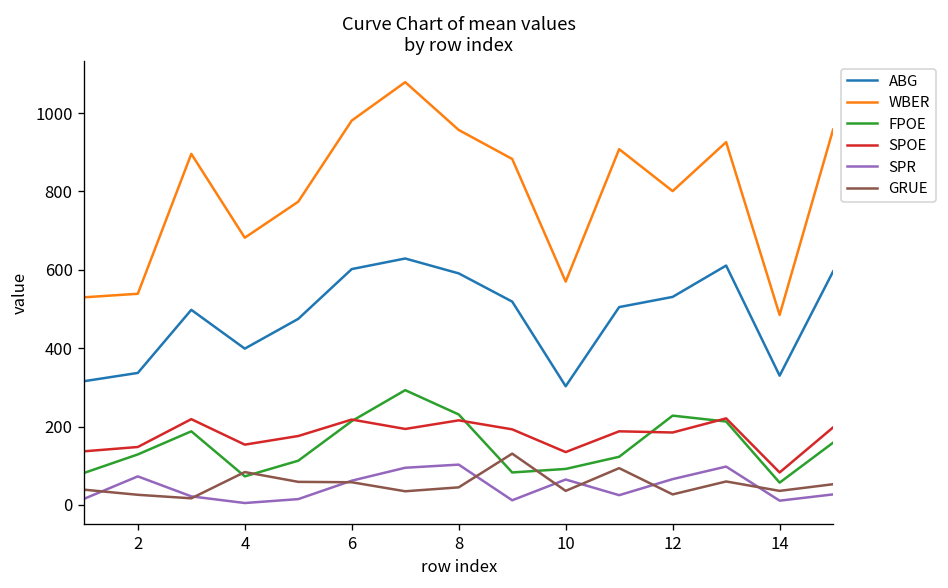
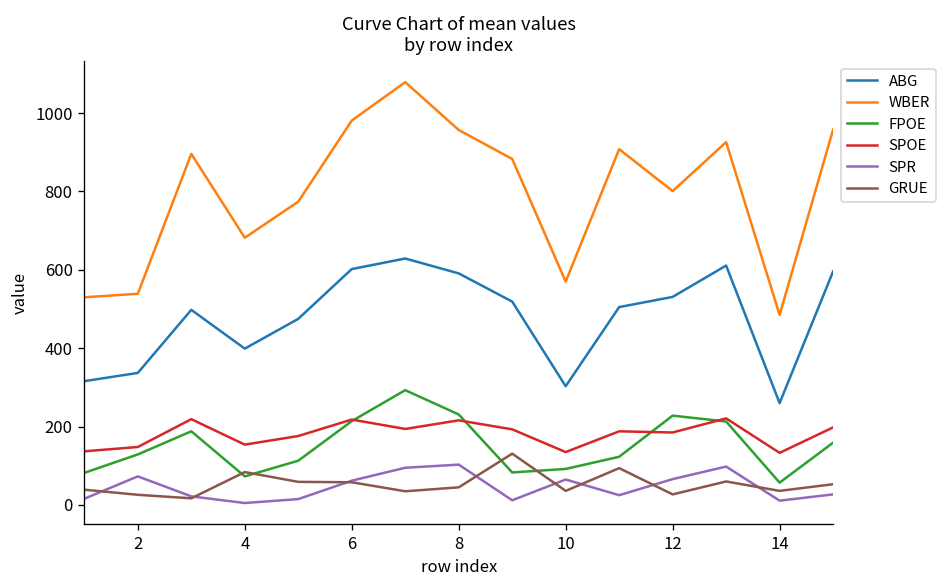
ABG, 14: 330 -> 260
SPOE, 14: 80 -> 130
